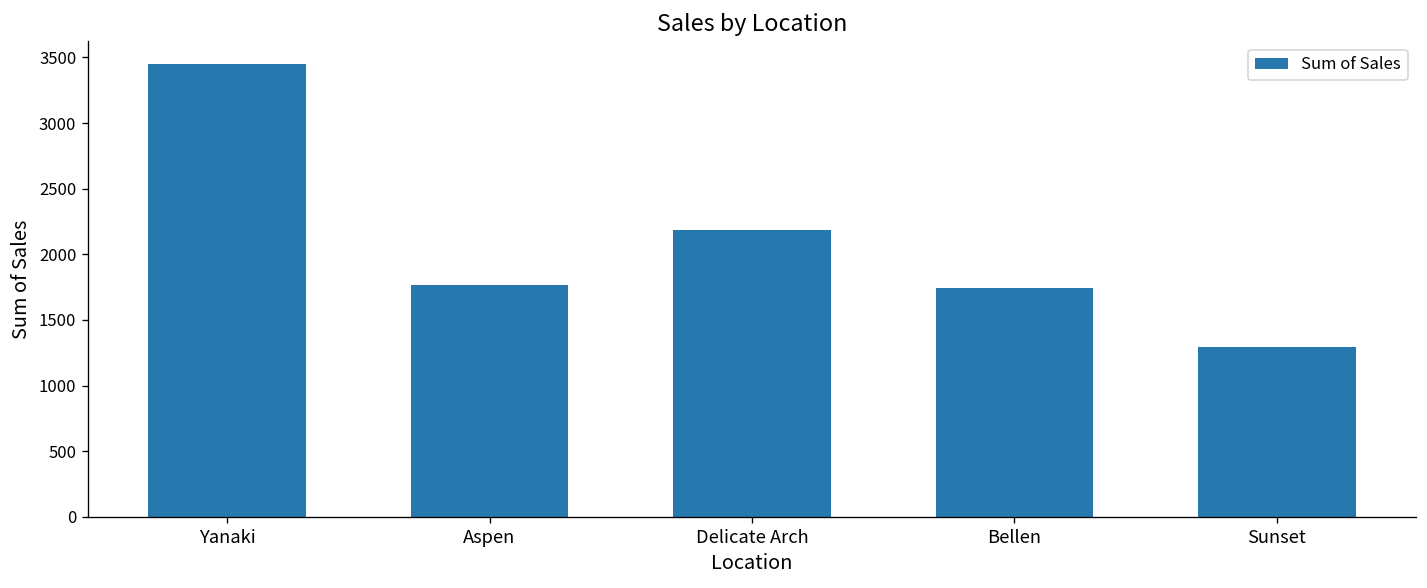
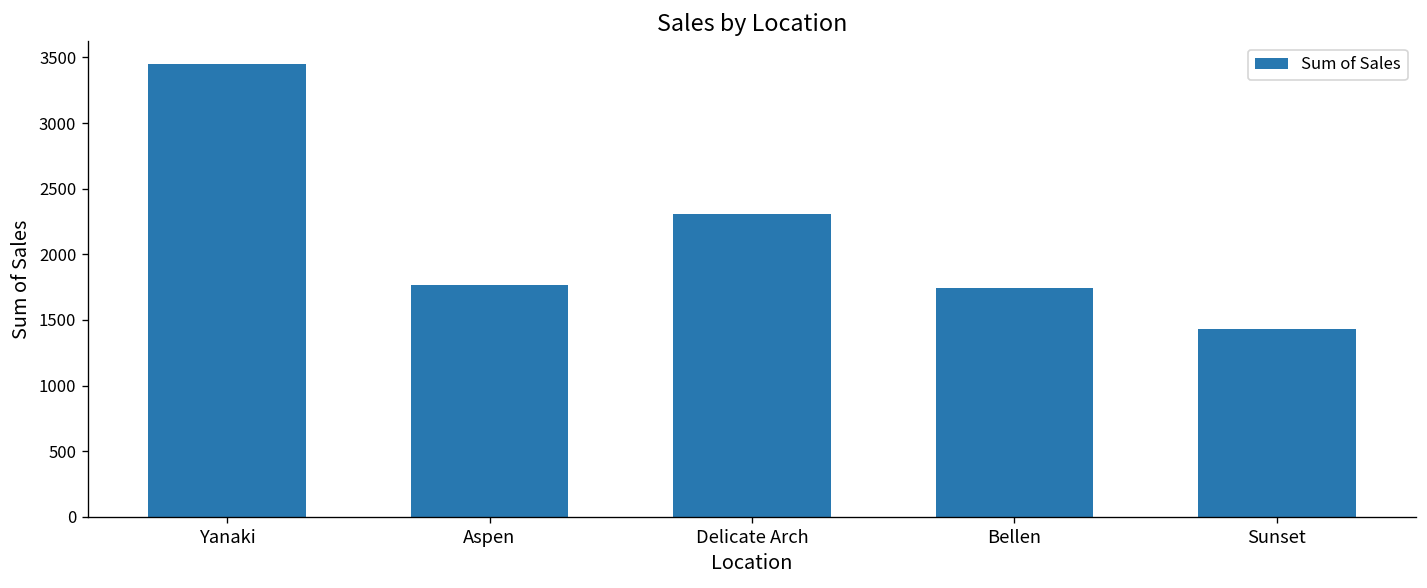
Delicate Arch: 2190 -> 2310
Sunset: 1300 -> 1430
